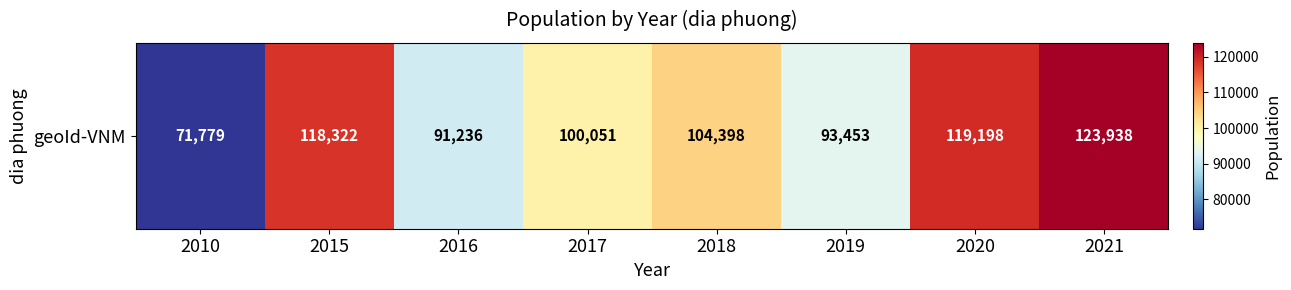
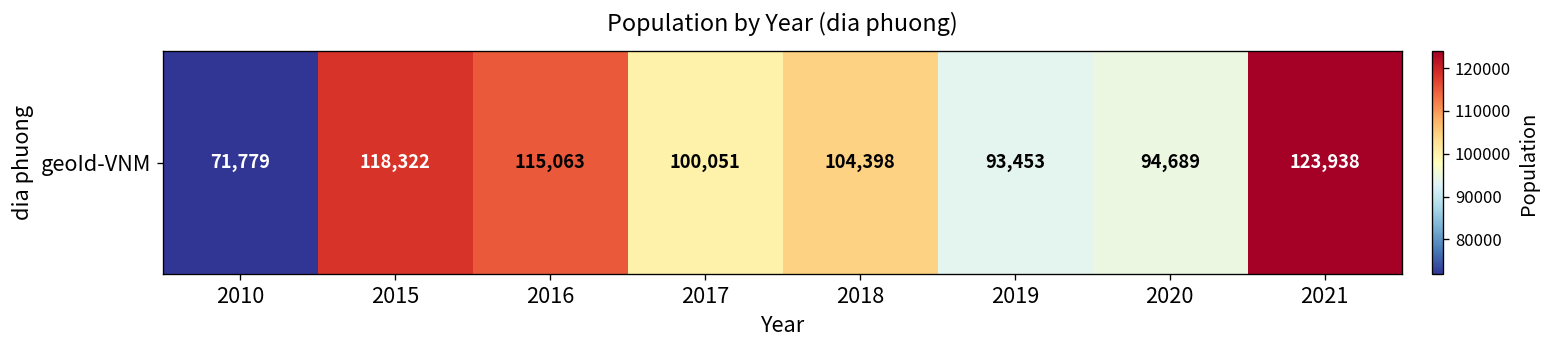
geoId-VNM, 2016: 91,236 -> 115,063
geoId-VNM, 2020: 119,198 -> 94,689
